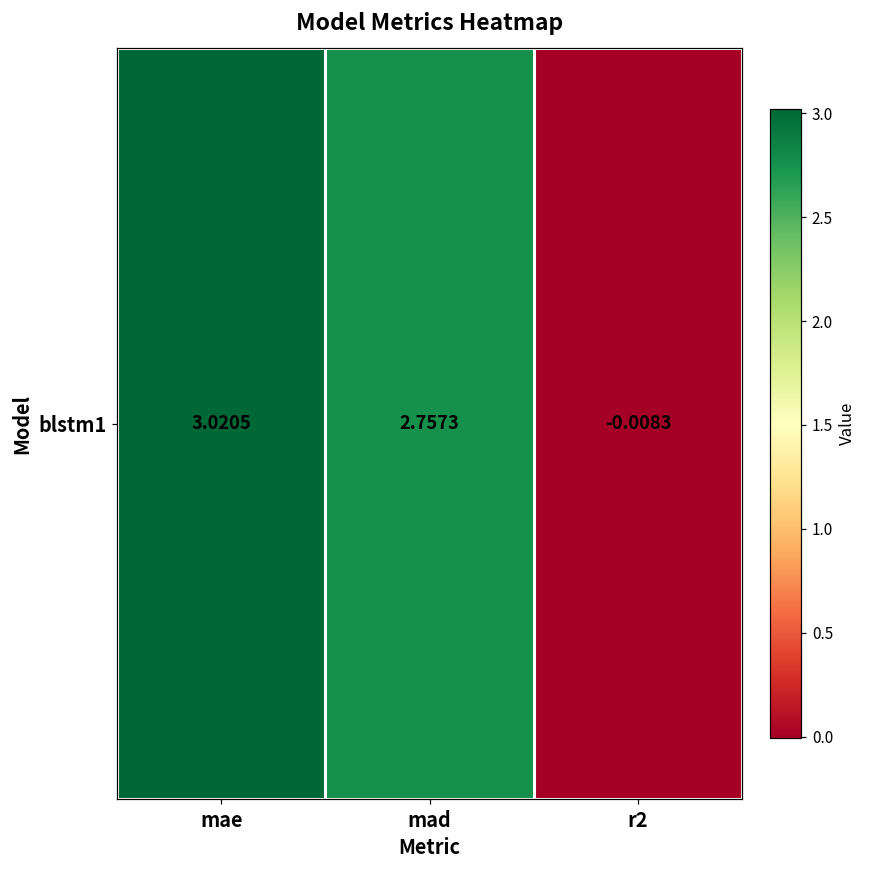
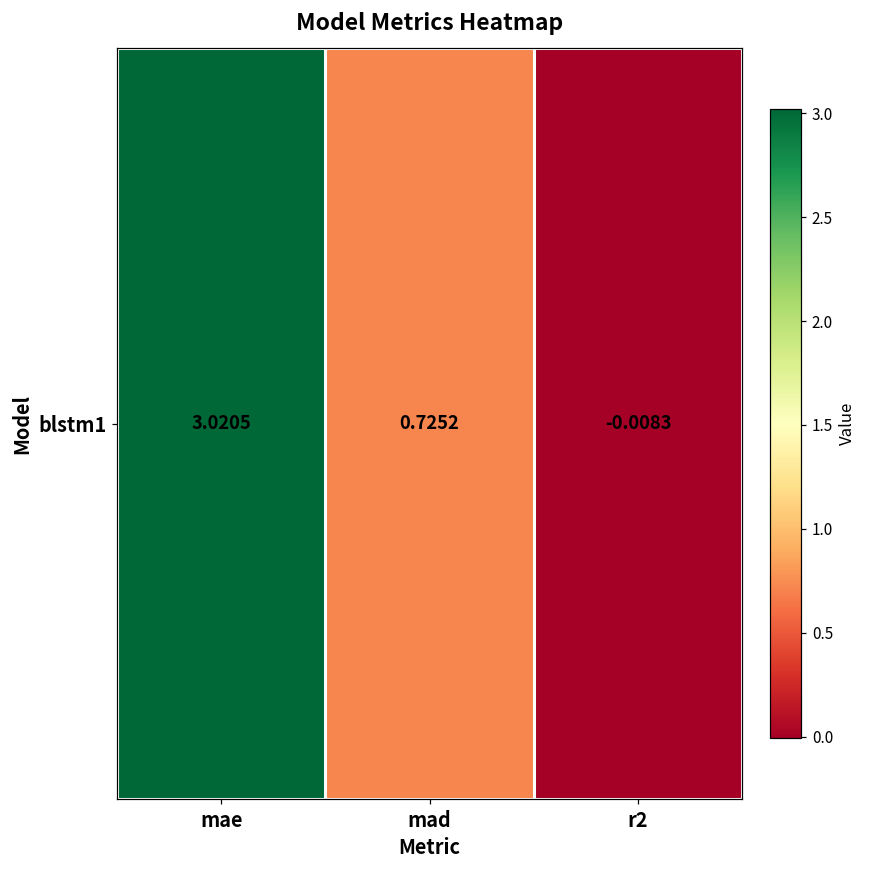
blstm1, mad: 2.7573 -> 0.7252
